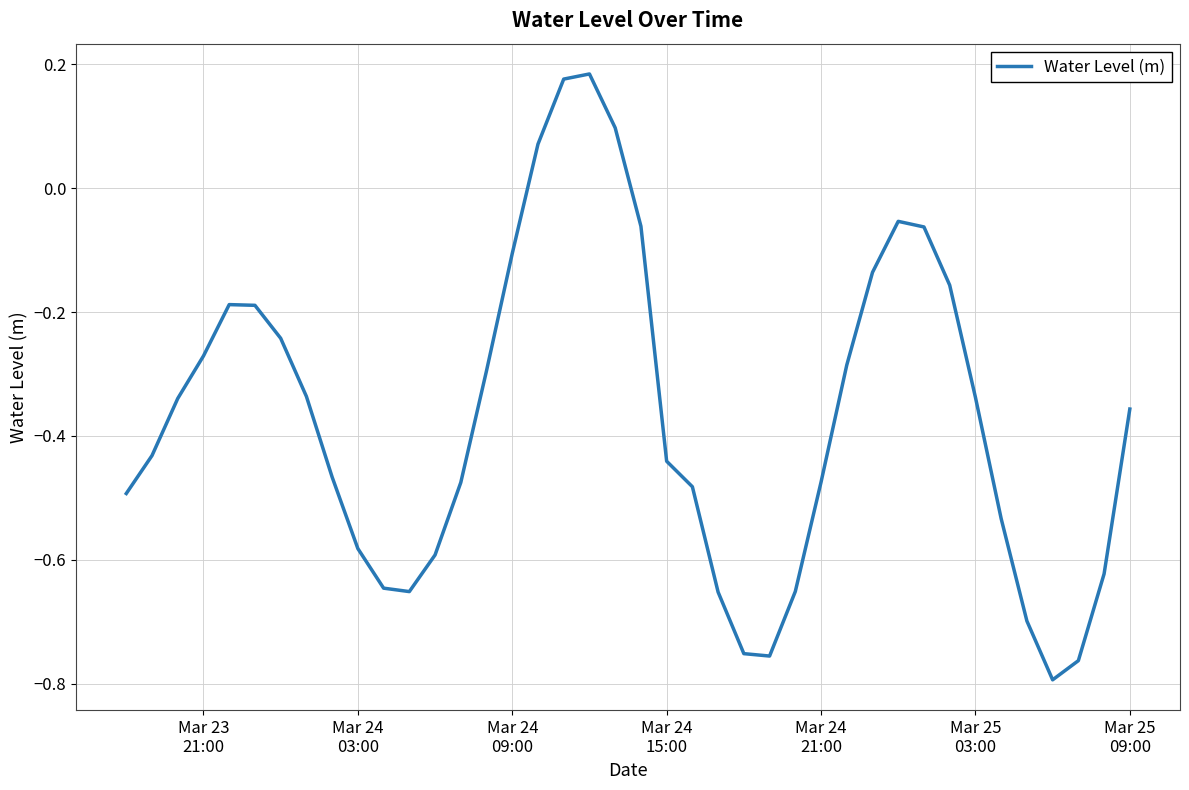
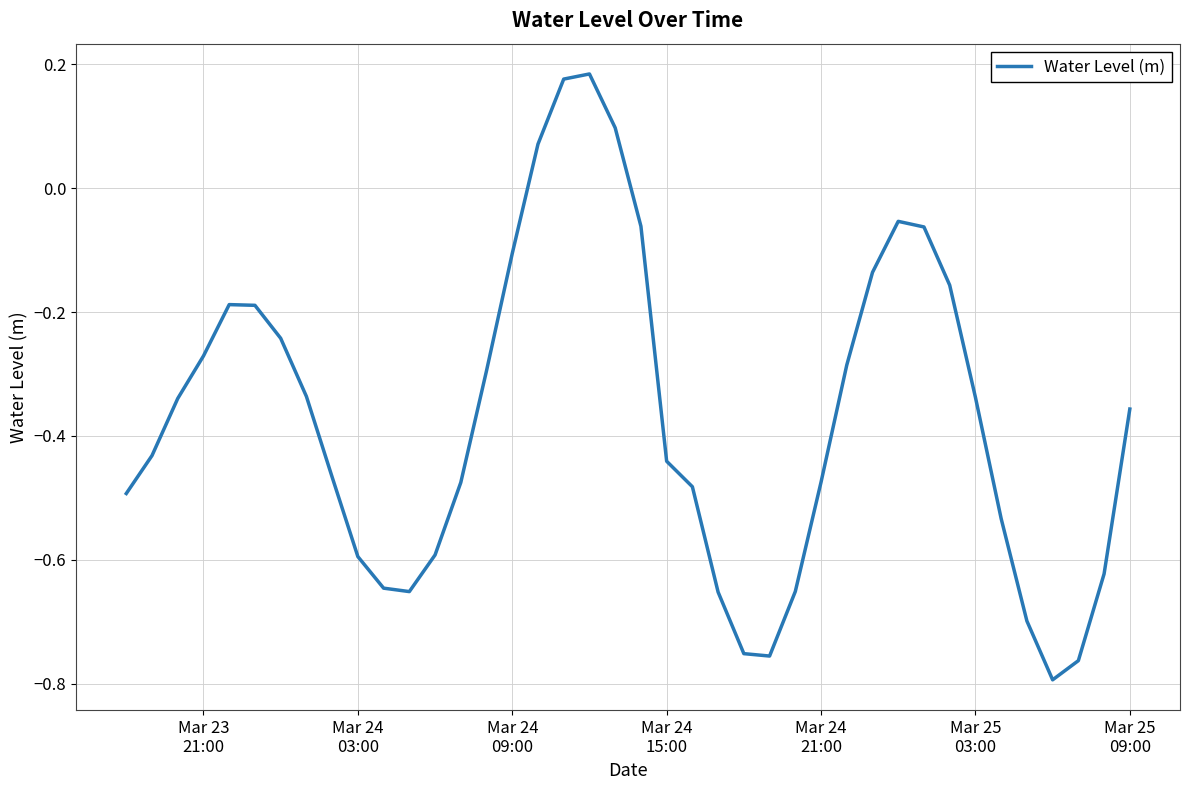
Mar 24 03:00: -0.58 -> -0.59
